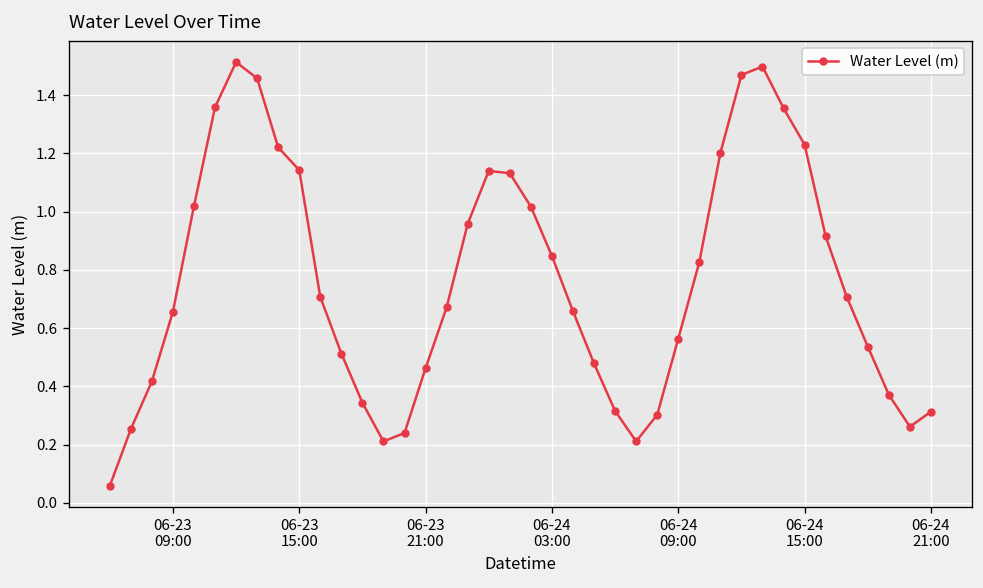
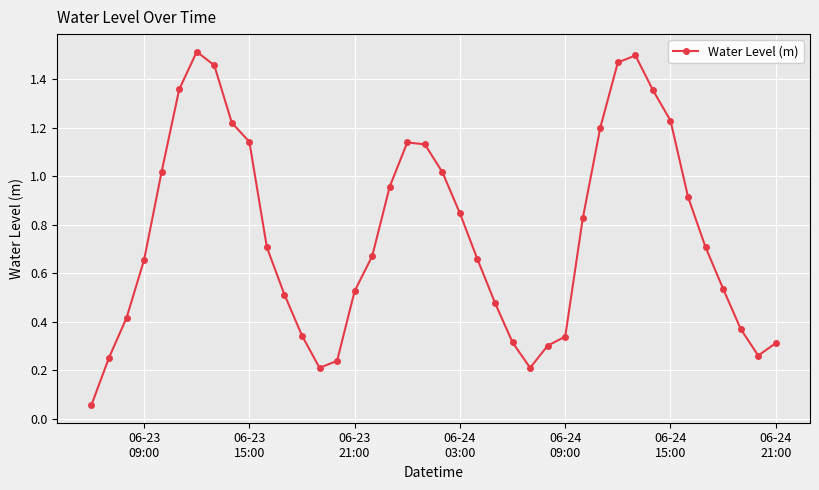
06-23 21:00: 0.46 -> 0.53
06-24 09:00: 0.56 -> 0.34
